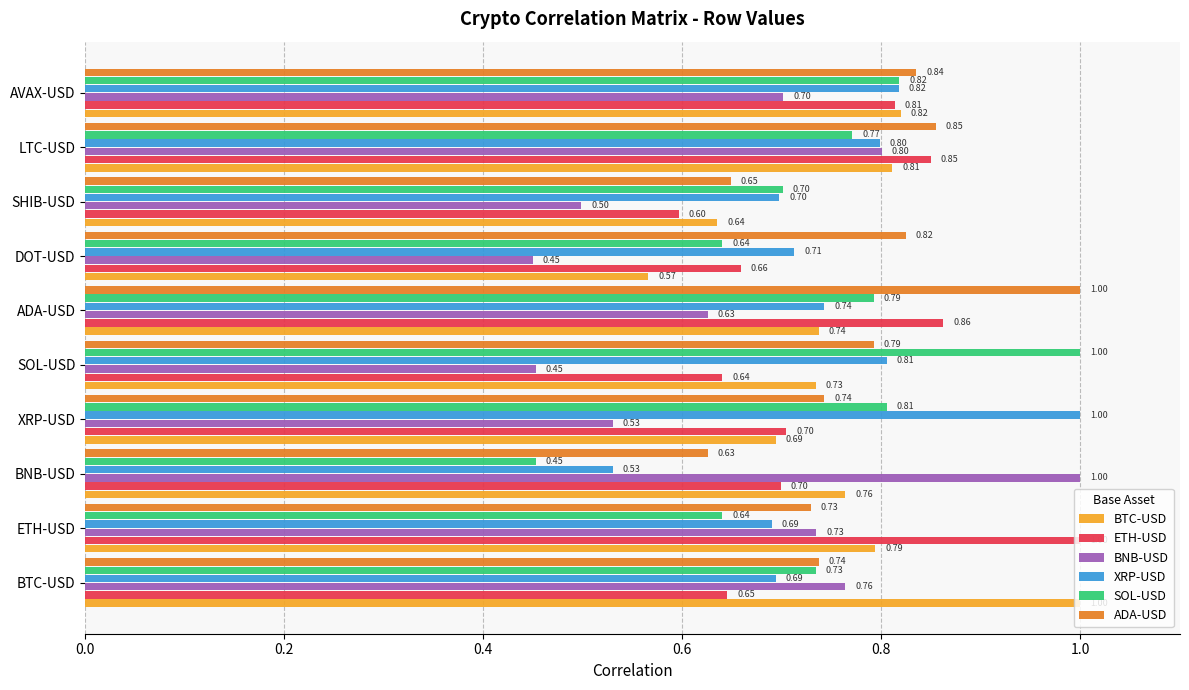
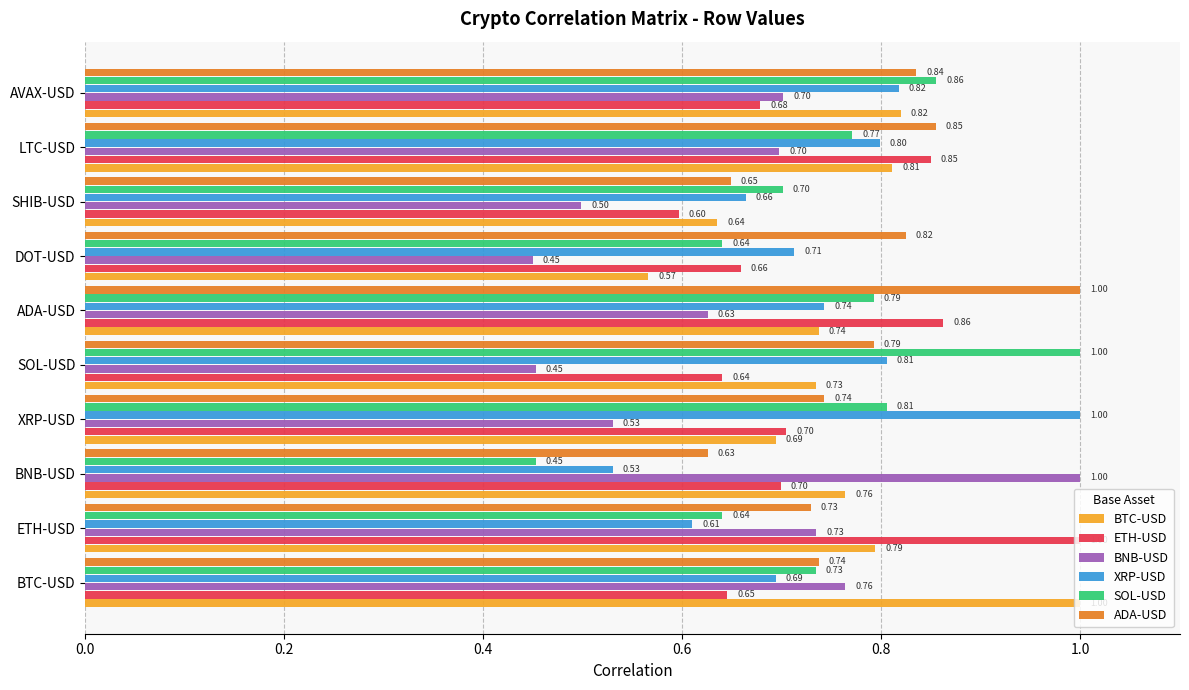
SOL-USD, AVAX-USD: 0.82 -> 0.86
ETH-USD, AVAX-USD: 0.81 -> 0.68
BNB-USD, LTC-USD: 0.80 -> 0.70
XRP-USD, SHIB-USD: 0.70 -> 0.66
XRP-USD, ETH-USD: 0.69 -> 0.61
